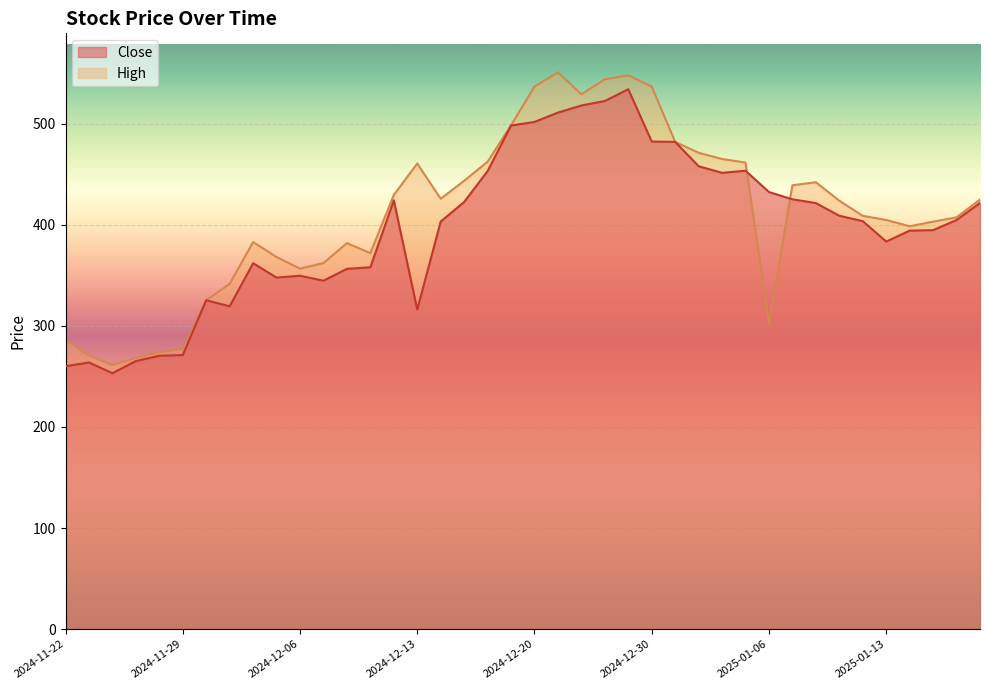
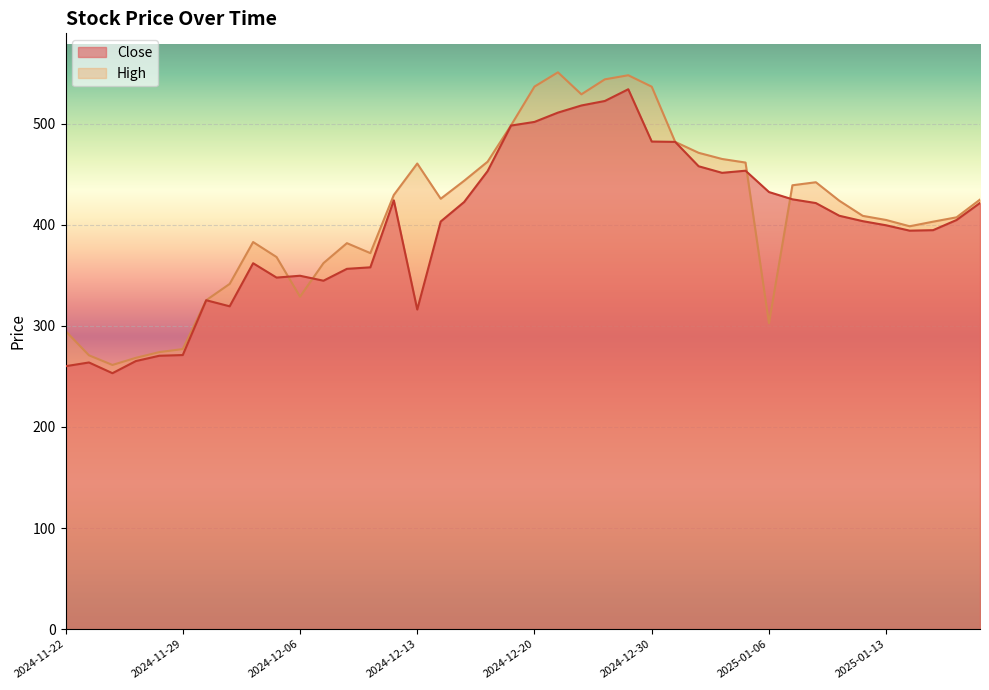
High, 2024-11-22: 286 -> 295
High, 2024-12-06: 357 -> 329
Close, 2025-01-13: 383 -> 399
